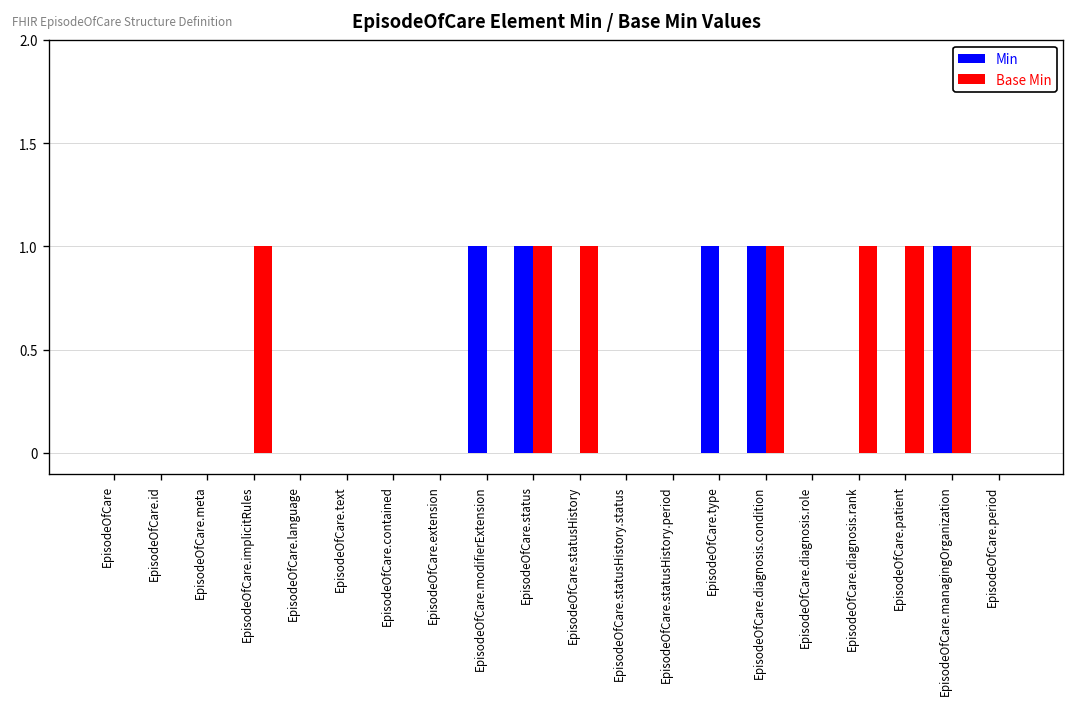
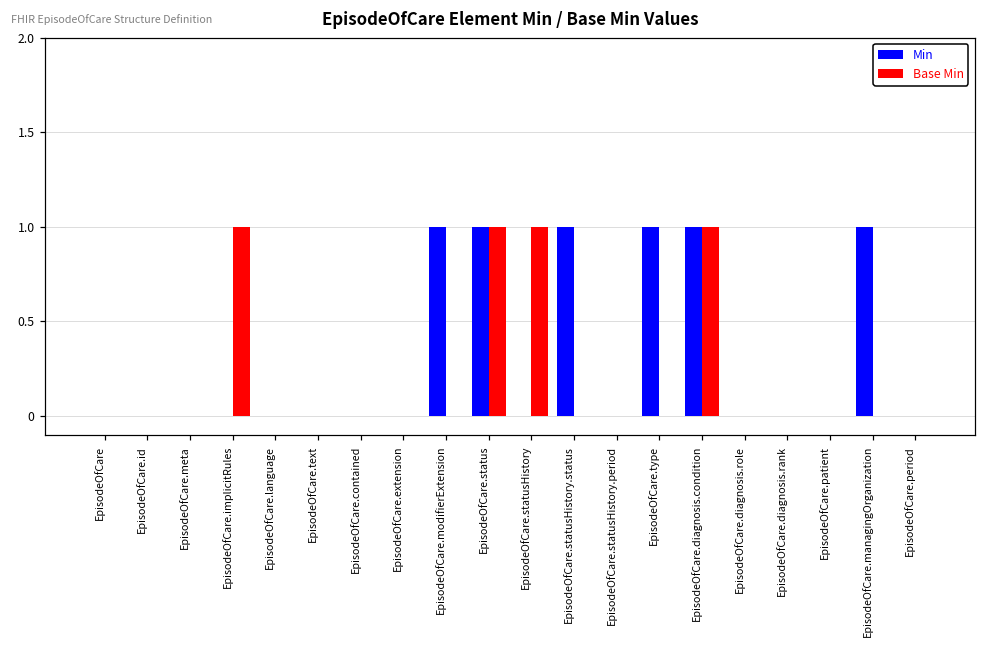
Min, EpisodeOfCare.statusHistory.status: 0 -> 1
Base Min, EpisodeOfCare.diagnosis.rank: 1 -> 0
Base Min, EpisodeOfCare.patient: 1 -> 0
Base Min, EpisodeOfCare.managingOrganization: 1 -> 0
